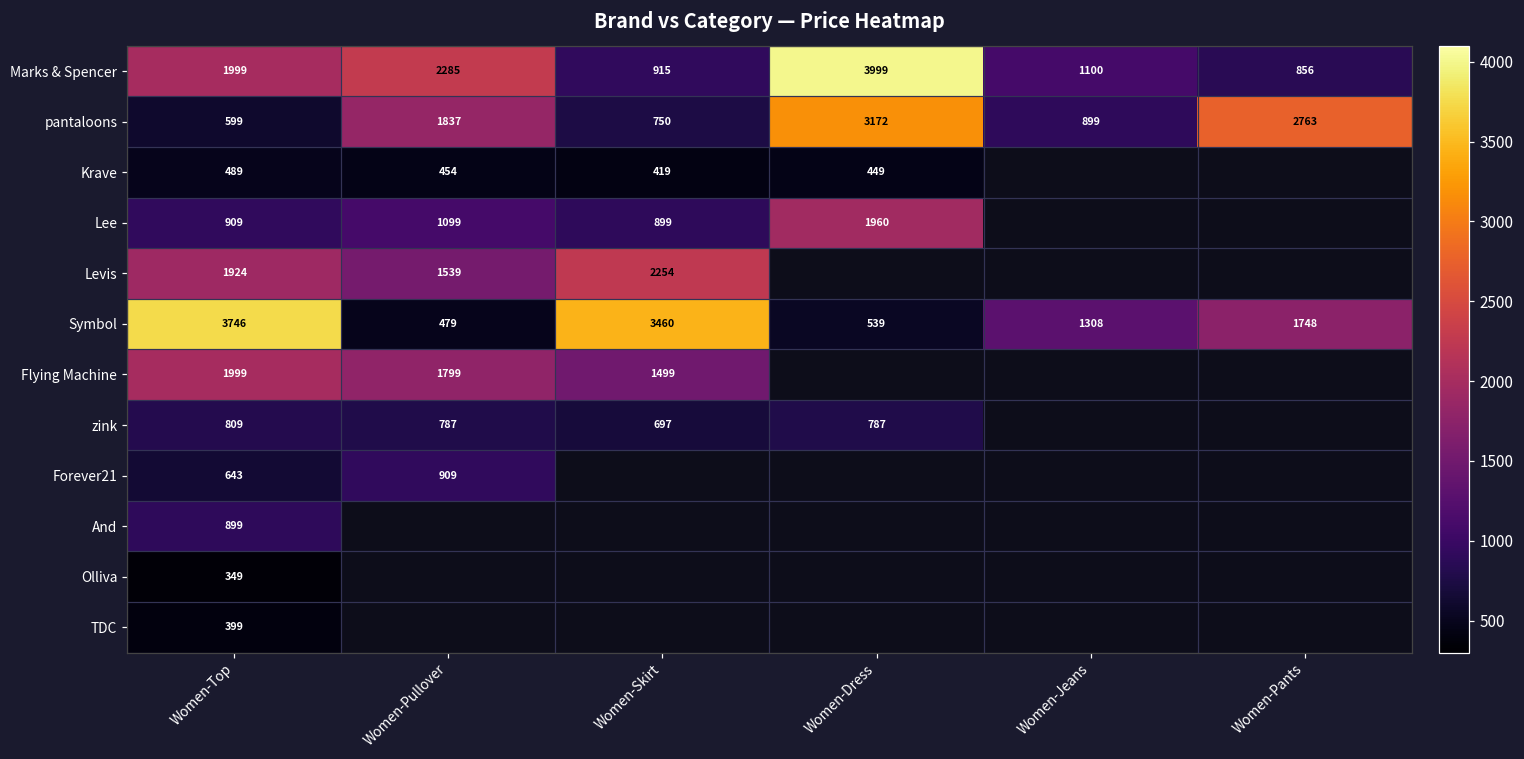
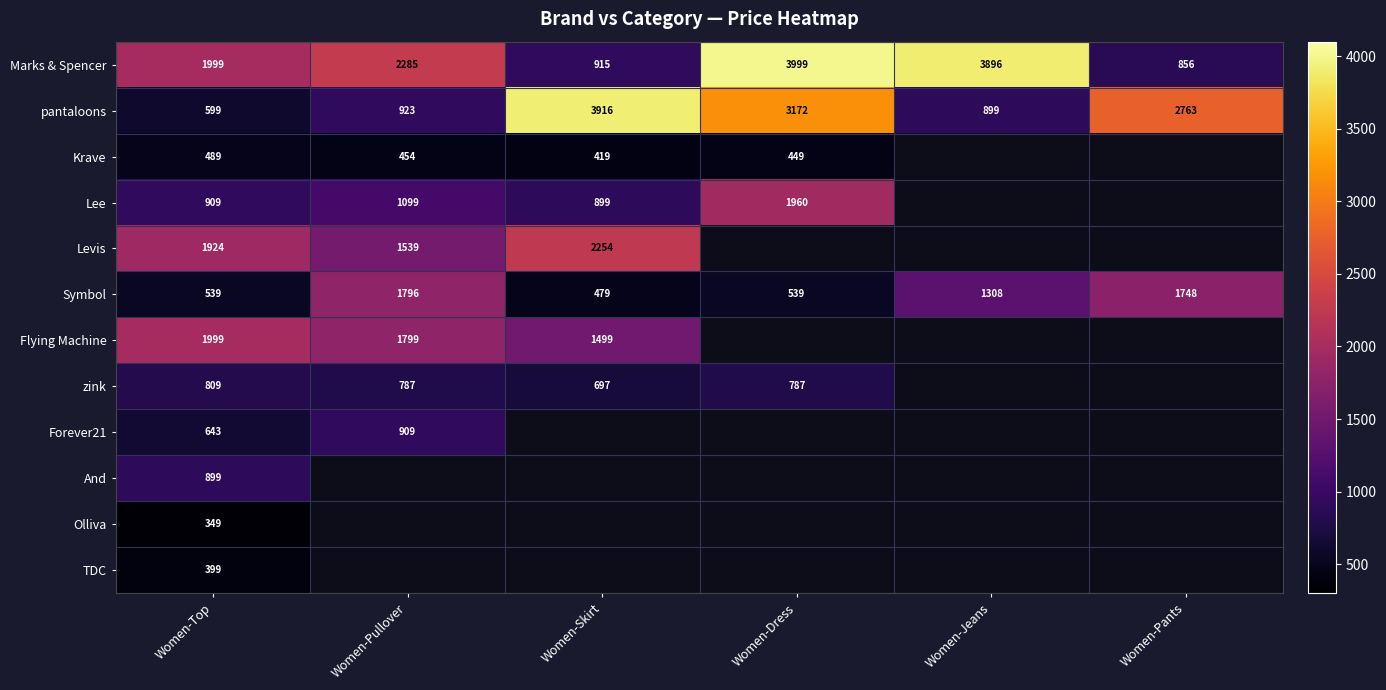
Marks & Spencer, Women-Jeans: 1100 -> 3896
pantaloons, Women-Pullover: 1837 -> 923
pantaloons, Women-Skirt: 750 -> 3916
Symbol, Women-Top: 3746 -> 539
Symbol, Women-Pullover: 479 -> 1796
Symbol, Women-Skirt: 3460 -> 479
